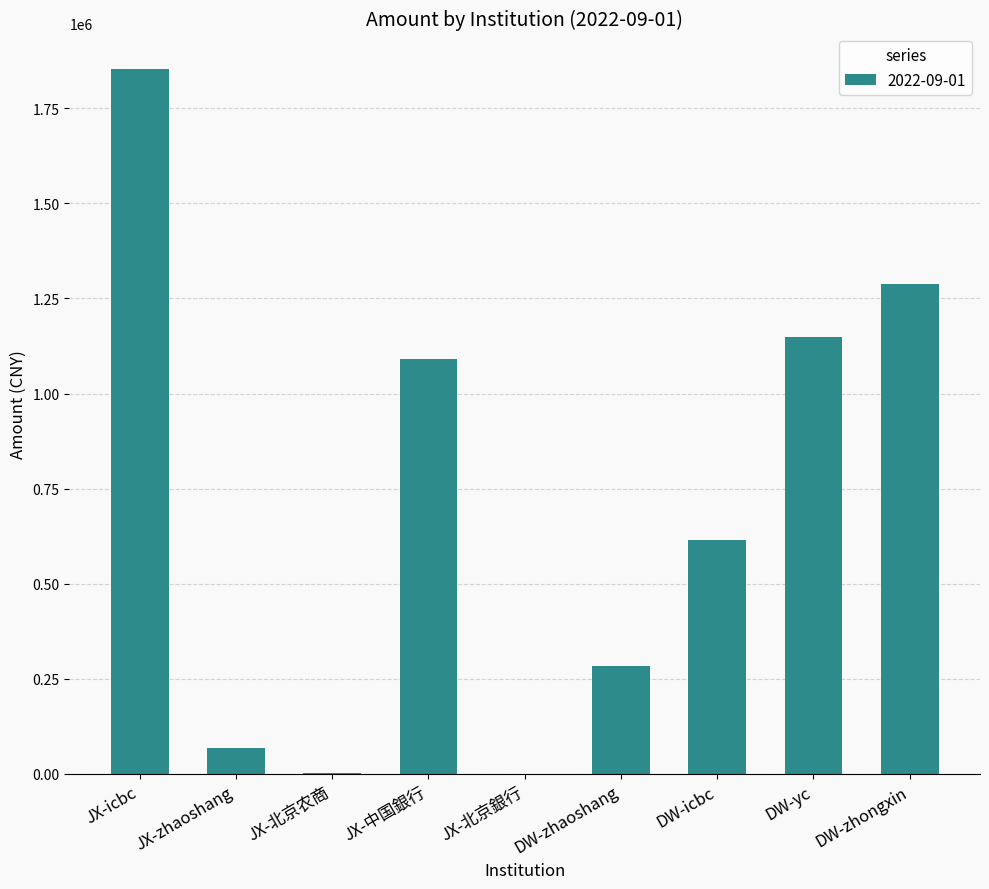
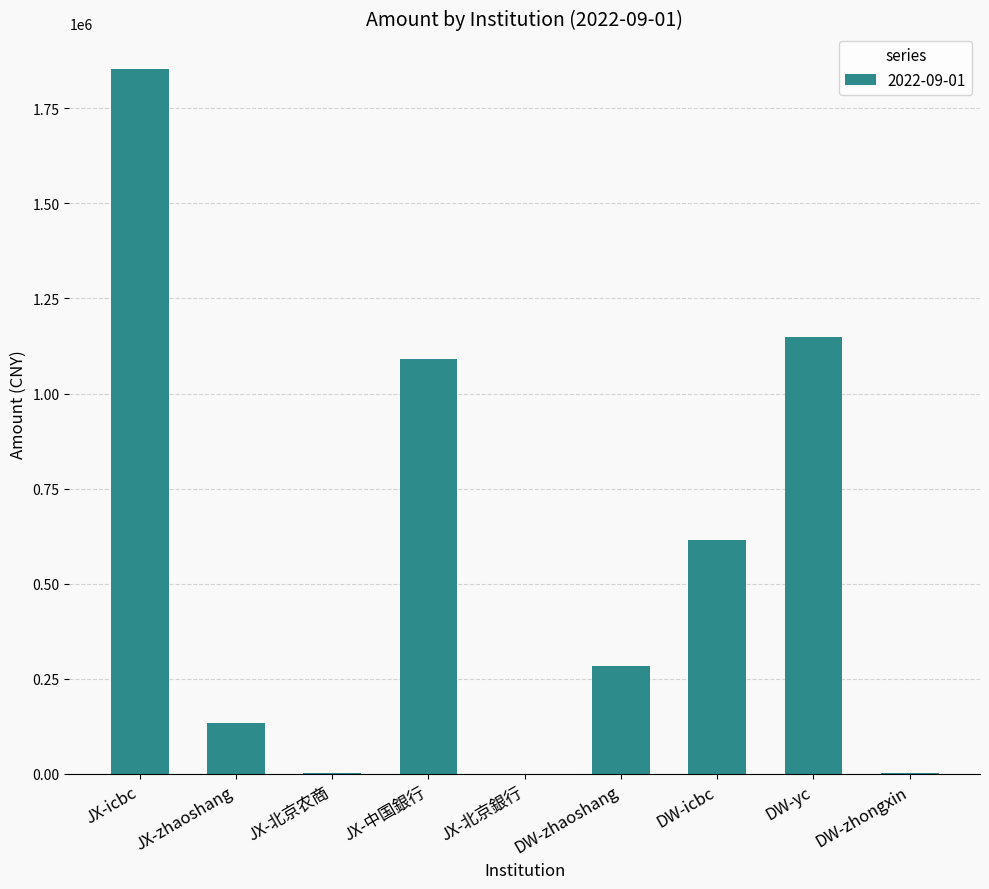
JX-zhaoshang: 70000 -> 130000
DW-zhongxin: 1290000 -> 0
